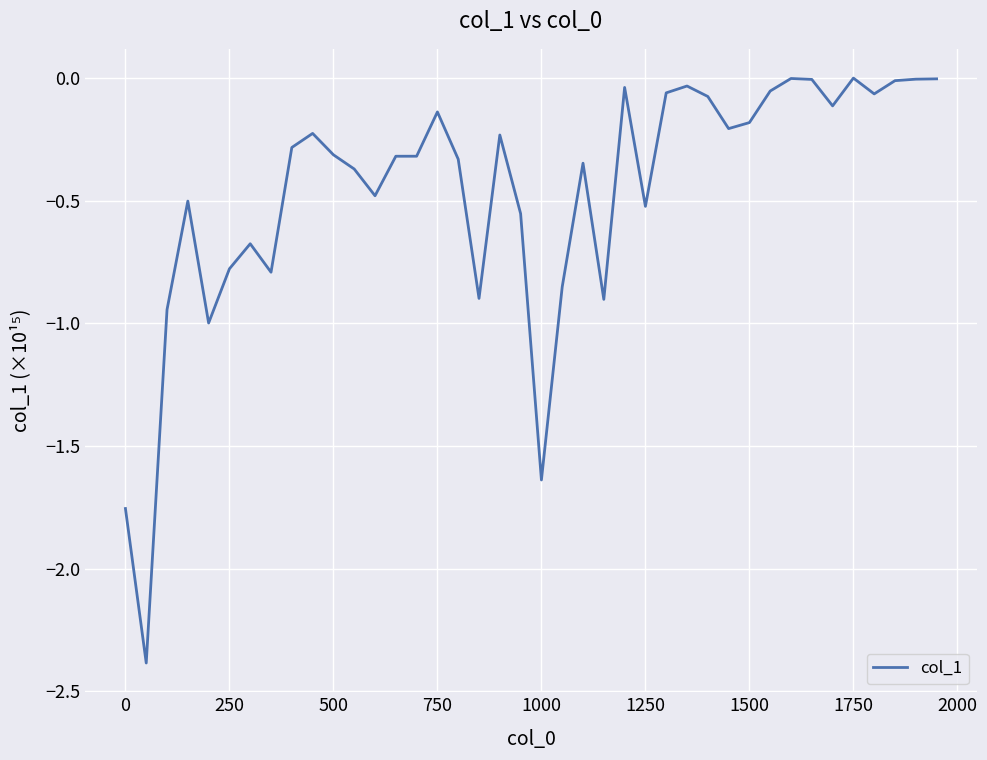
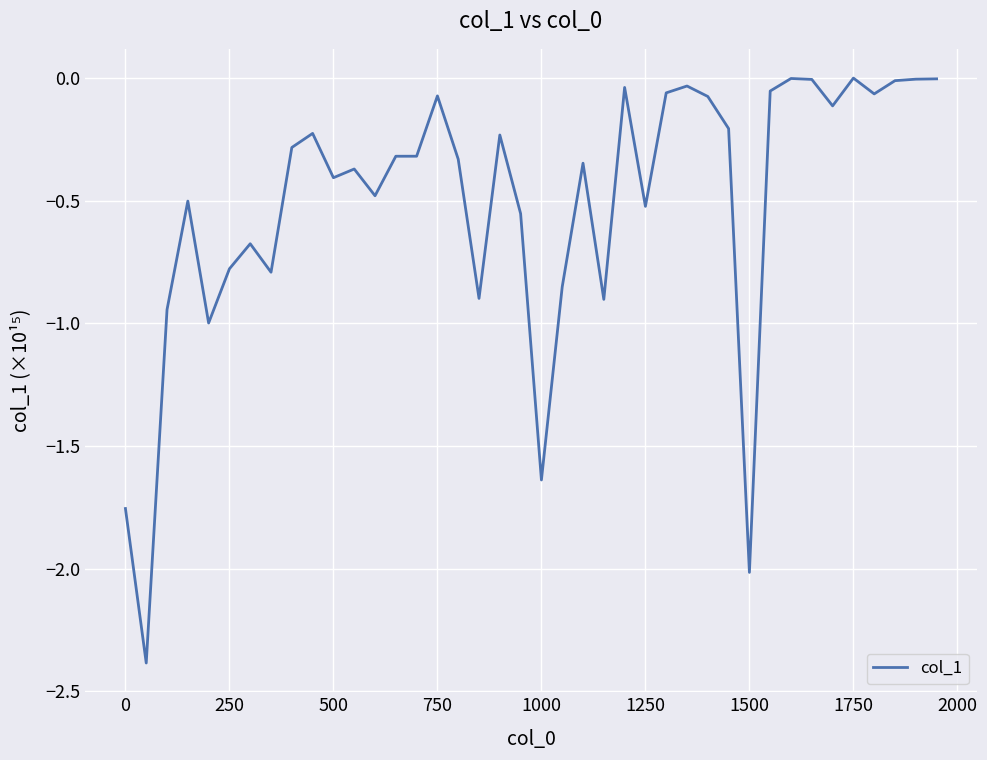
500: -0.31 -> -0.41
750: -0.14 -> -0.07
1500: -0.18 -> -2.02
